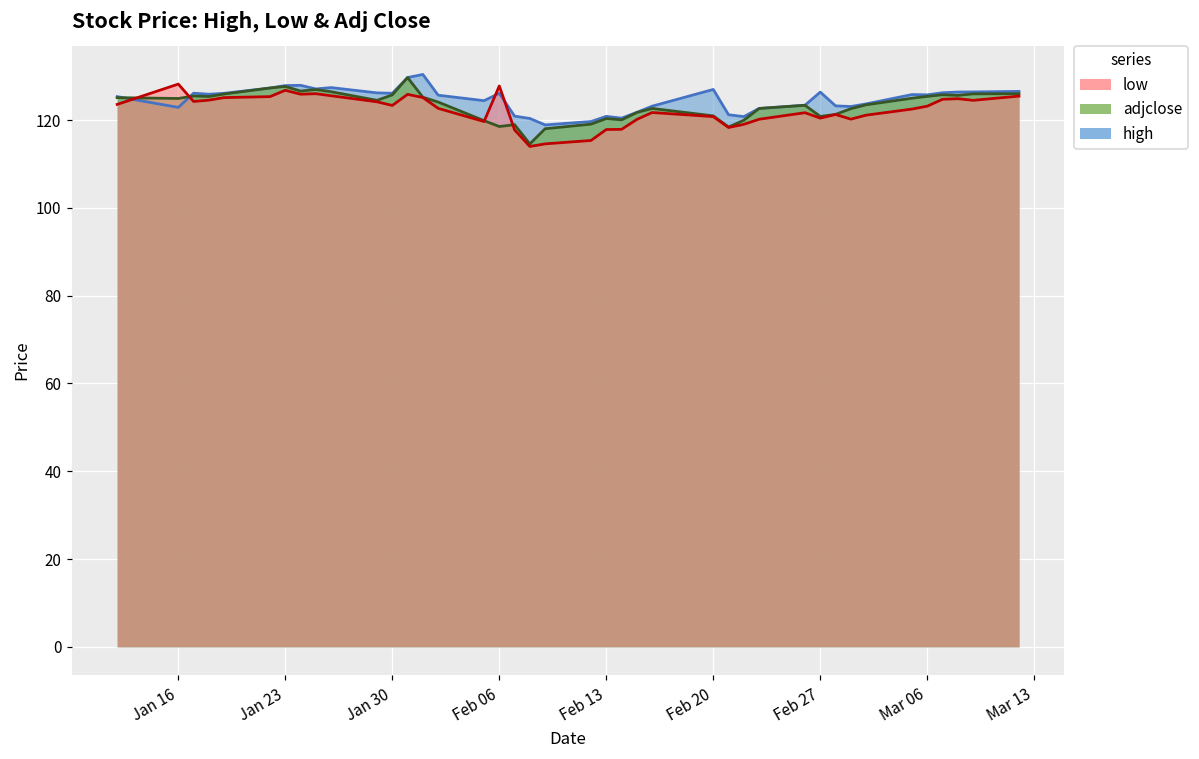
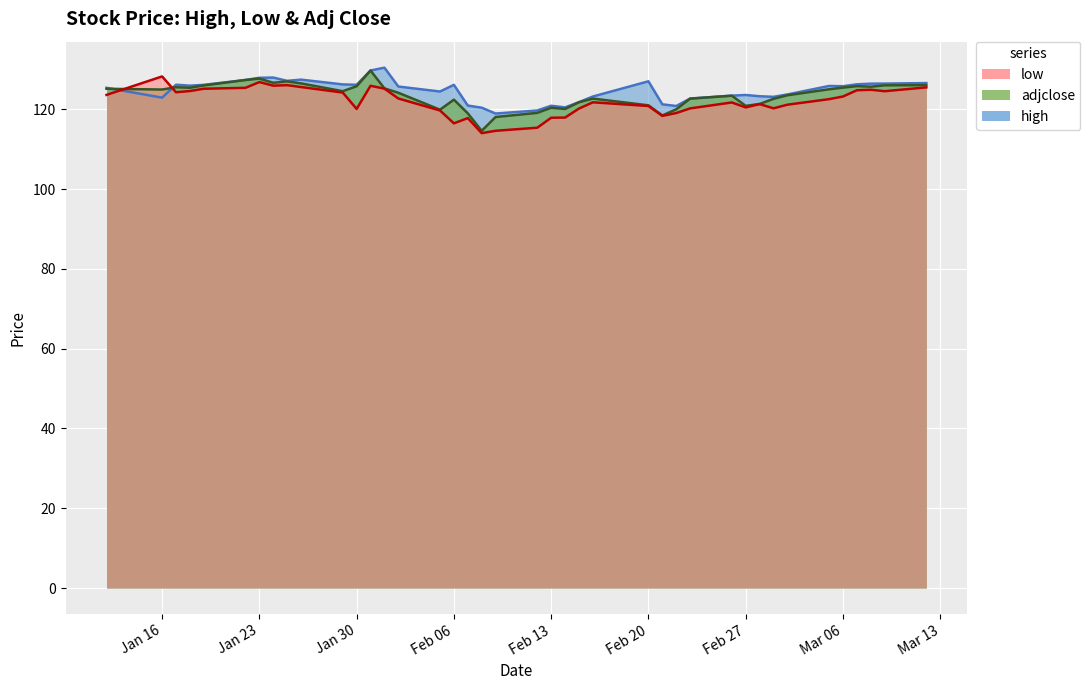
low, Jan 30: 123 -> 120
adjclose, Feb 06: 119 -> 122
low, Feb 06: 128 -> 116
high, Feb 27: 126 -> 124
